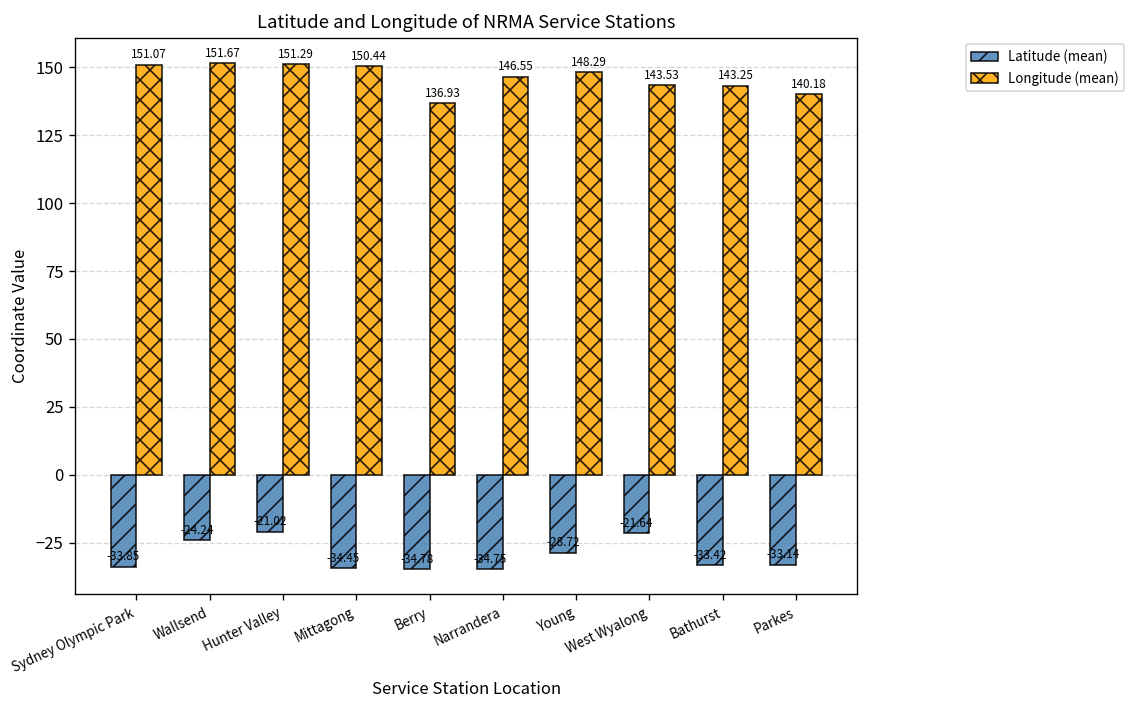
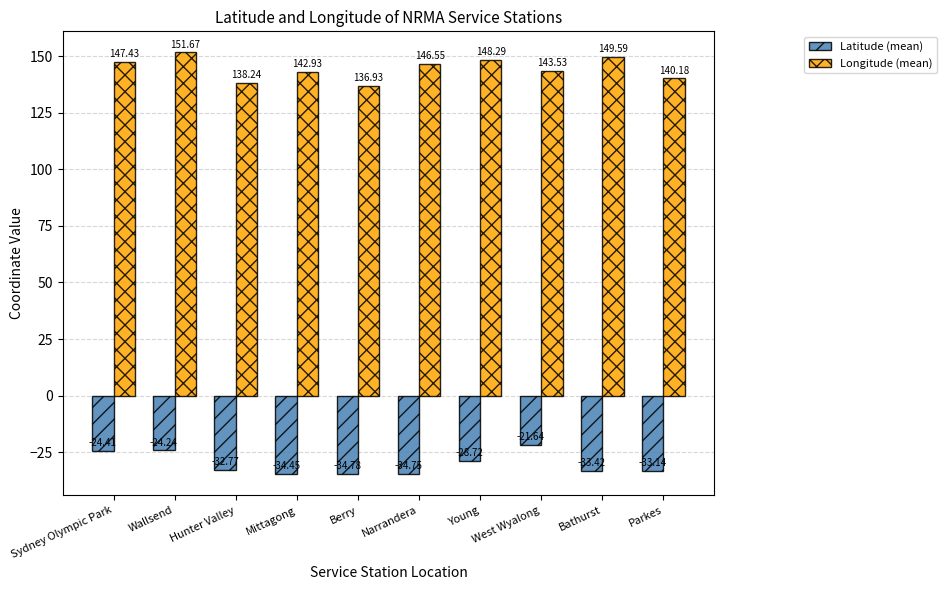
Latitude (mean), Sydney Olympic Park: -33.85 -> -24.41
Longitude (mean), Sydney Olympic Park: 151.07 -> 147.43
Latitude (mean), Hunter Valley: -21.02 -> -32.77
Longitude (mean), Hunter Valley: 151.29 -> 138.24
Longitude (mean), Mittagong: 150.44 -> 142.93
Longitude (mean), Bathurst: 143.25 -> 149.59
